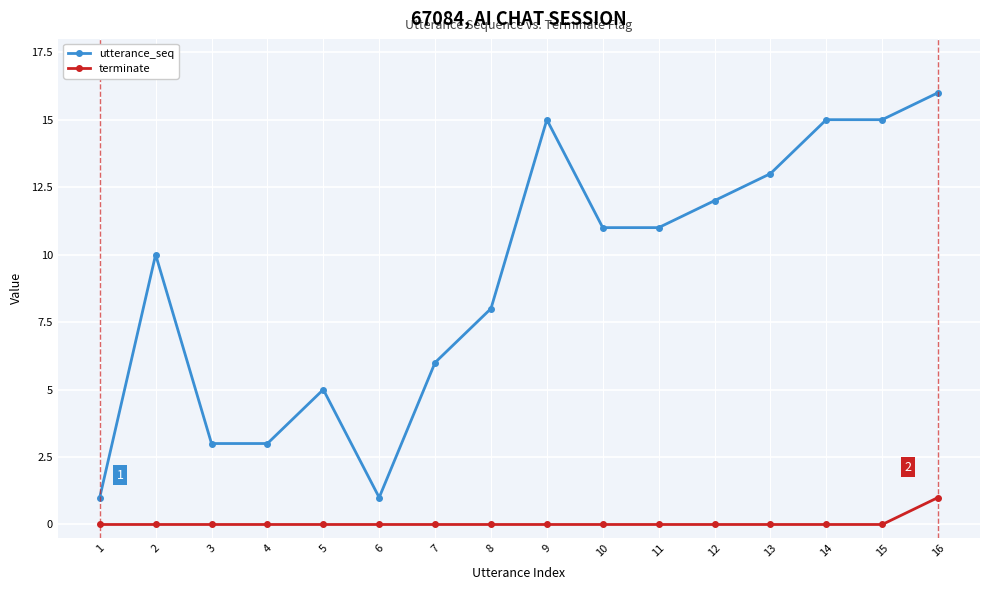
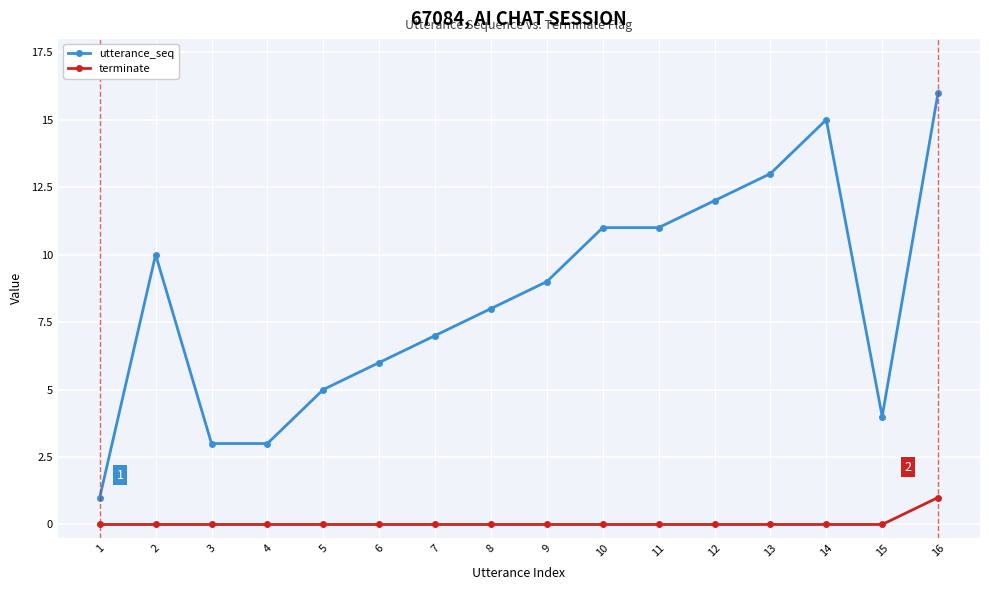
utterance_seq, 6: 1 -> 6
utterance_seq, 7: 6 -> 7
utterance_seq, 9: 15 -> 9
utterance_seq, 15: 15 -> 4
